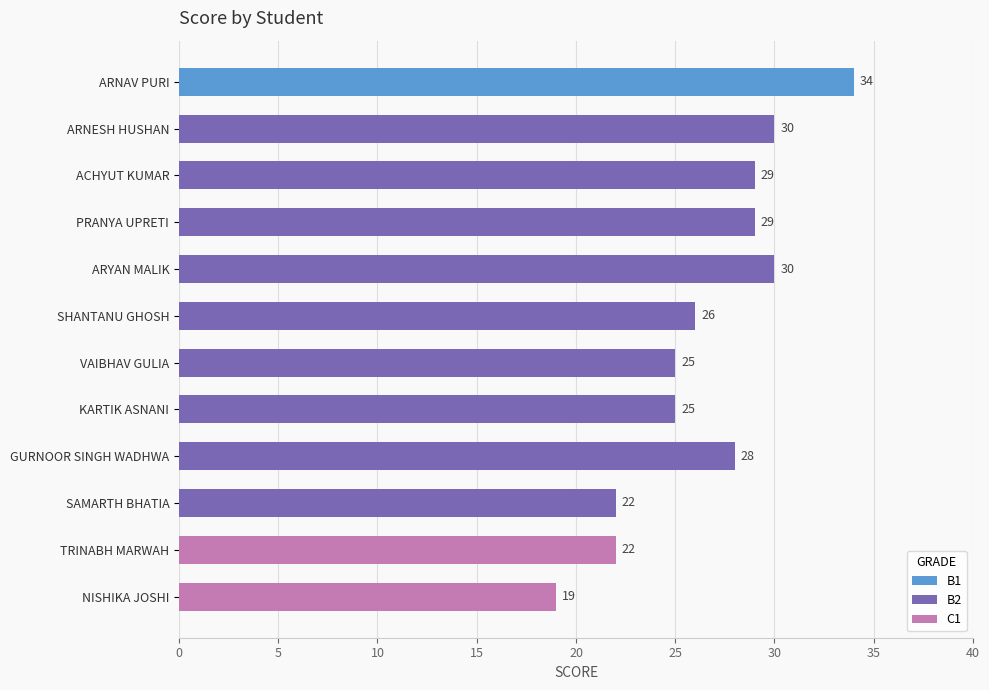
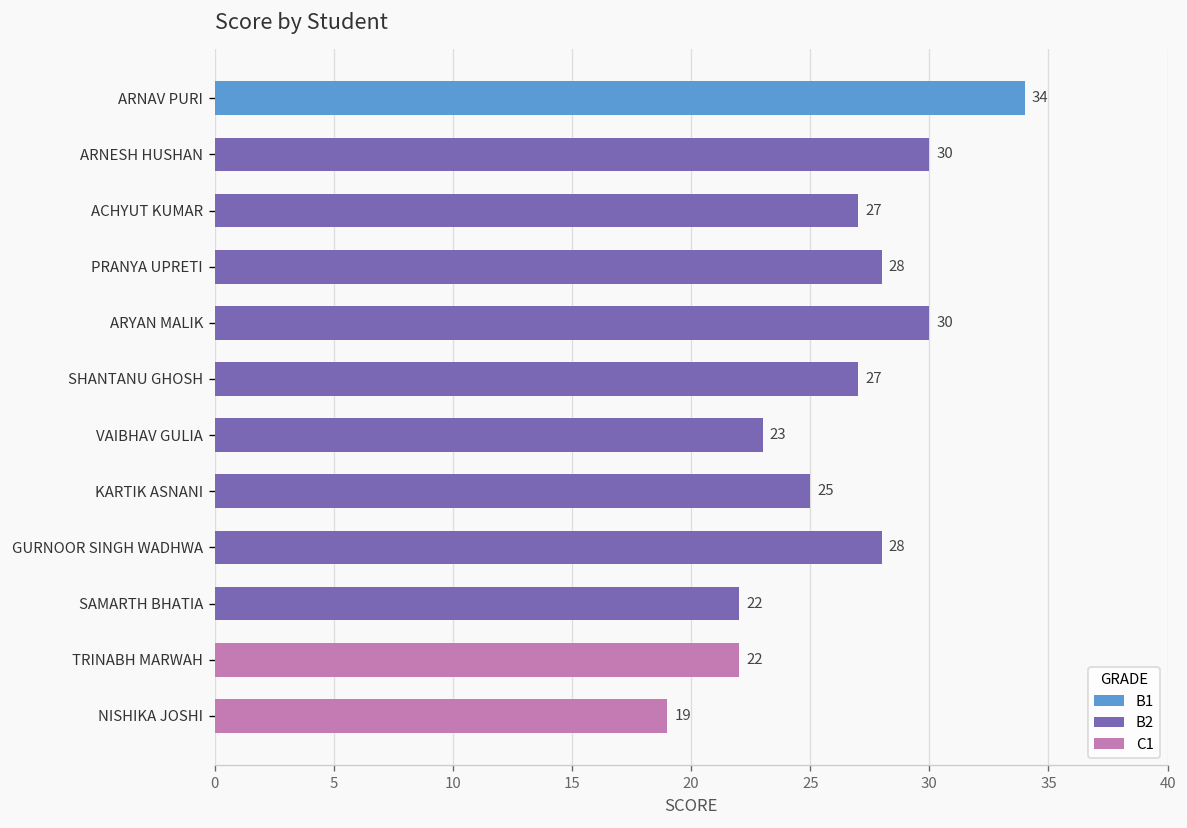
B2, ACHYUT KUMAR: 29 -> 27
B2, PRANYA UPRETI: 29 -> 28
B2, SHANTANU GHOSH: 26 -> 27
B2, VAIBHAV GULIA: 25 -> 23
